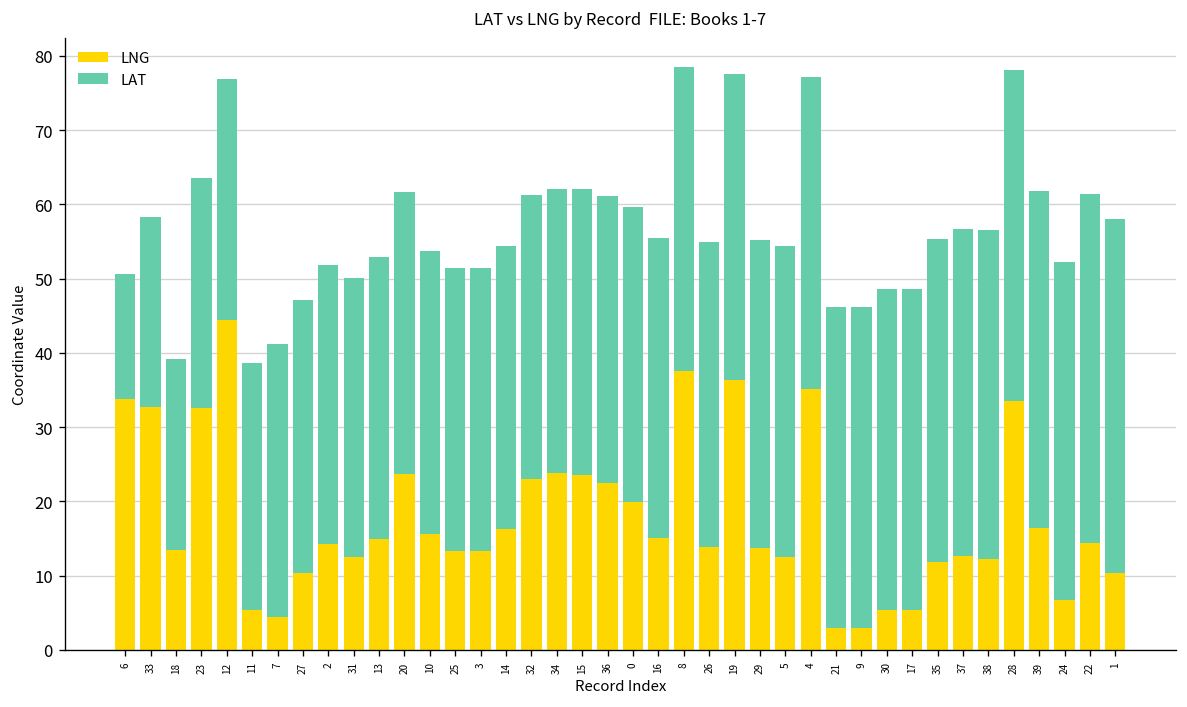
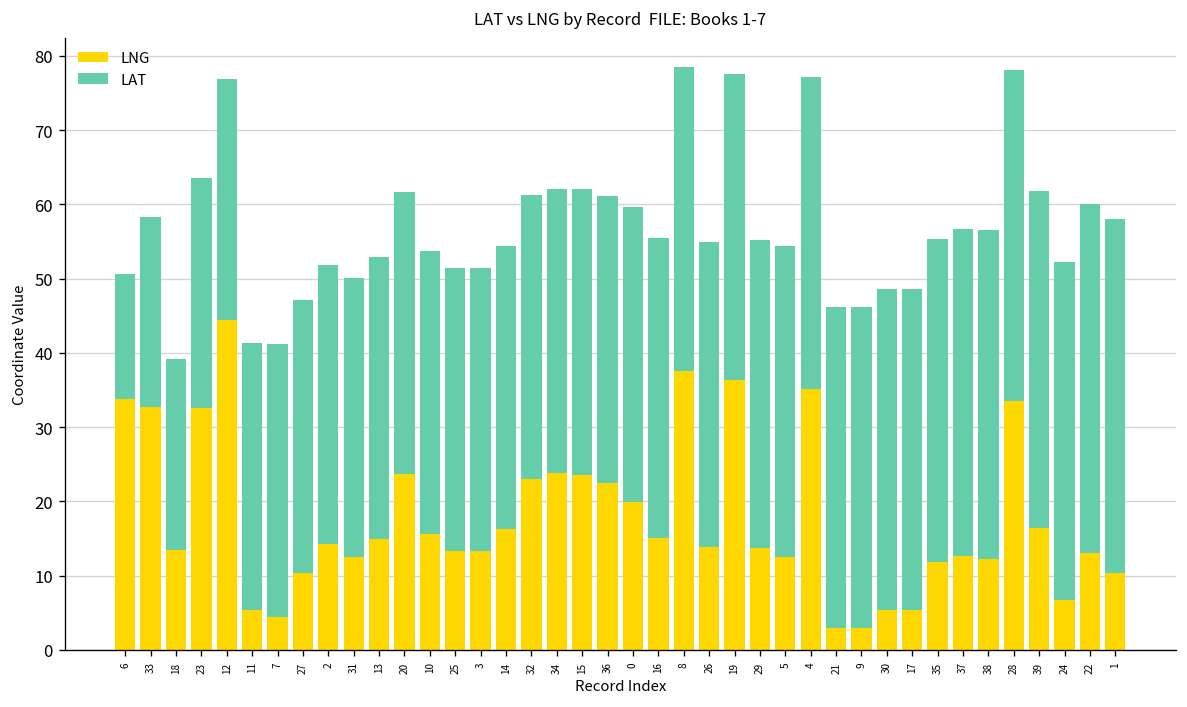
LAT, 11: 33 -> 36
LNG, 22: 14 -> 13
